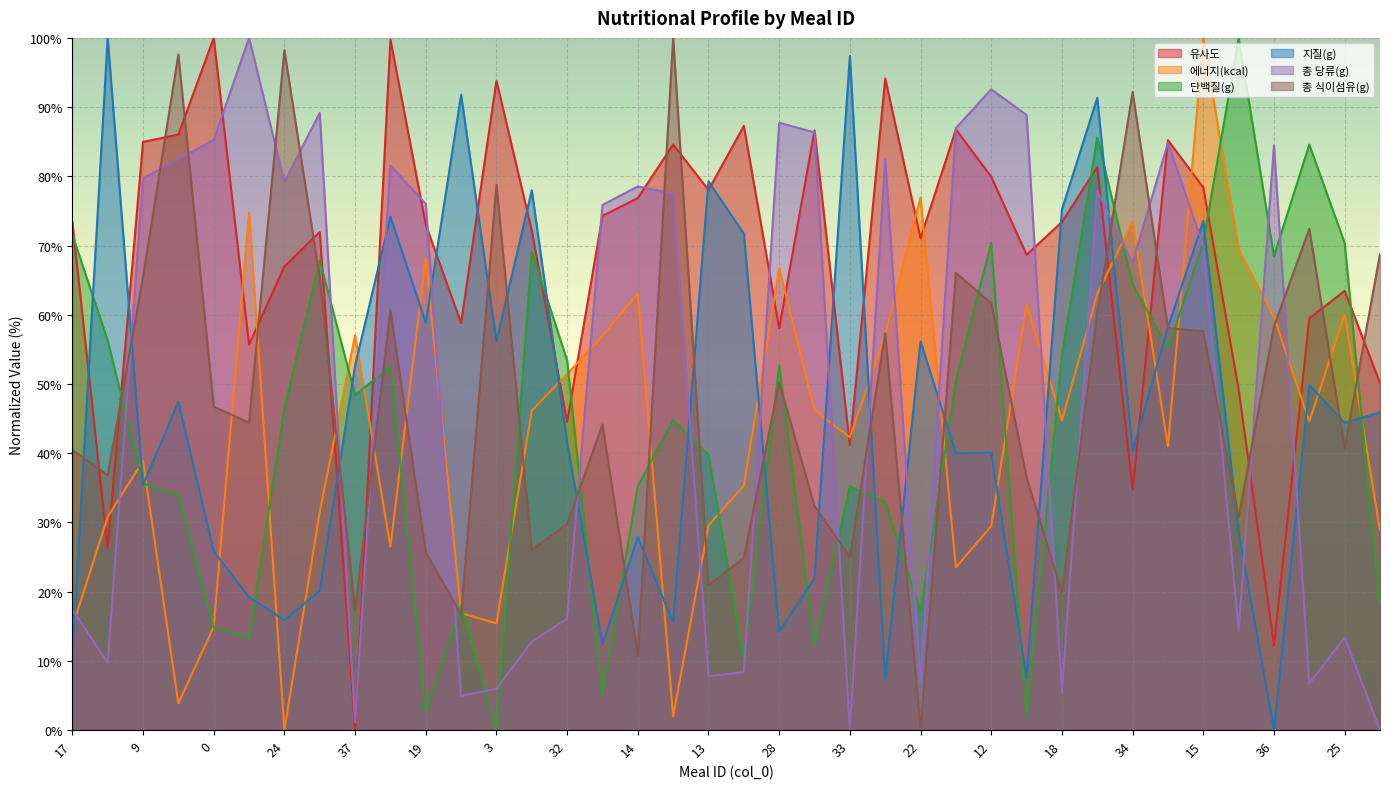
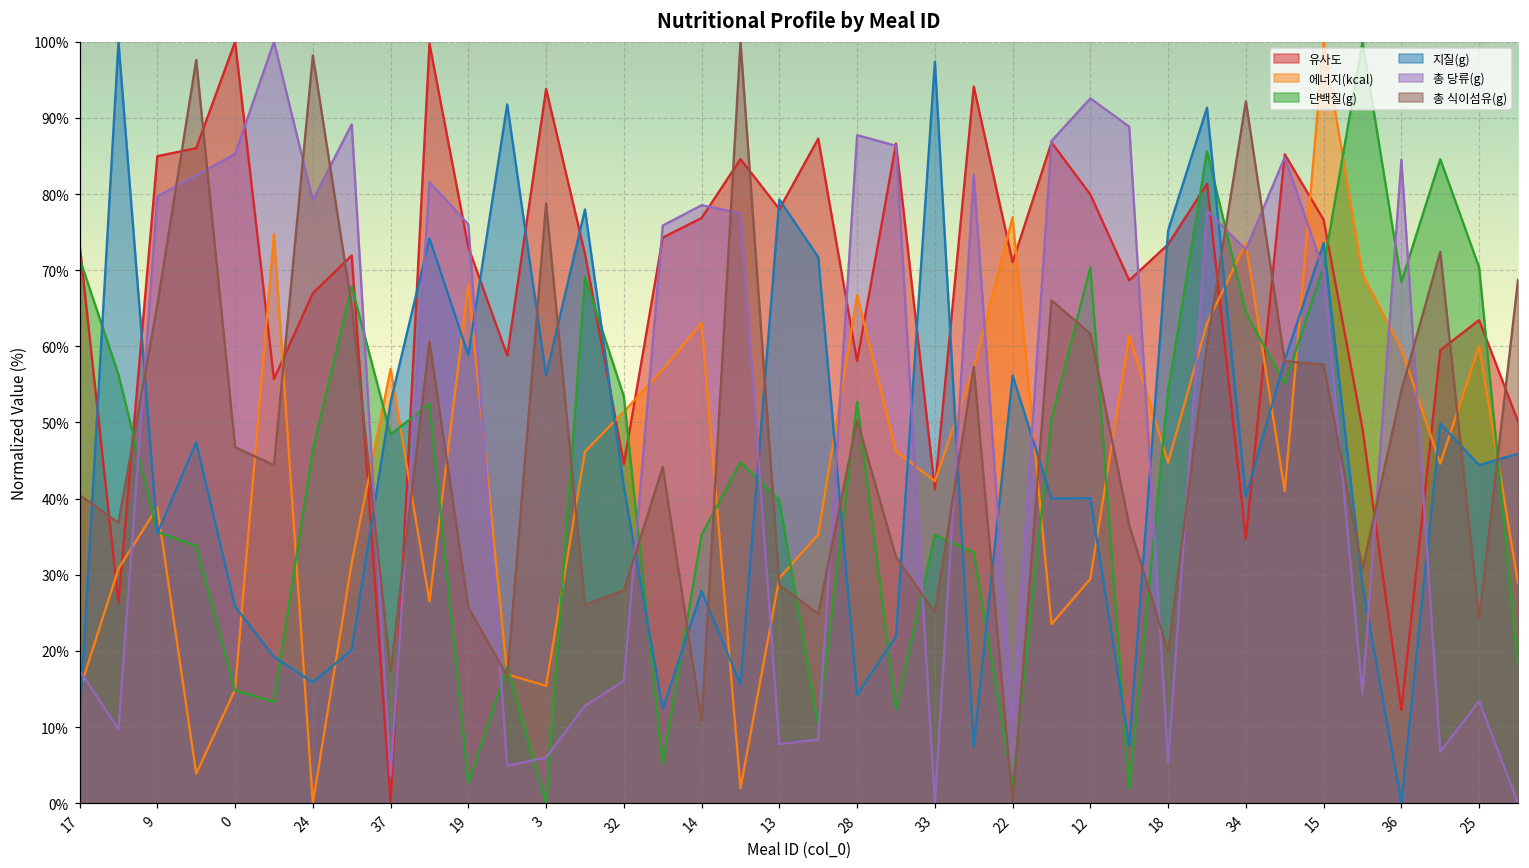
총 당류(g), 37: 1% -> 4%
총 식이섬유(g), 32: 30% -> 28%
총 식이섬유(g), 13: 21% -> 29%
단백질(g), 22: 17% -> 2%
총 당류(g), 22: 7% -> 11%
총 당류(g), 34: 68% -> 73%
유사도, 15: 78% -> 77%
총 식이섬유(g), 36: 58% -> 54%
총 식이섬유(g), 25: 41% -> 24%
